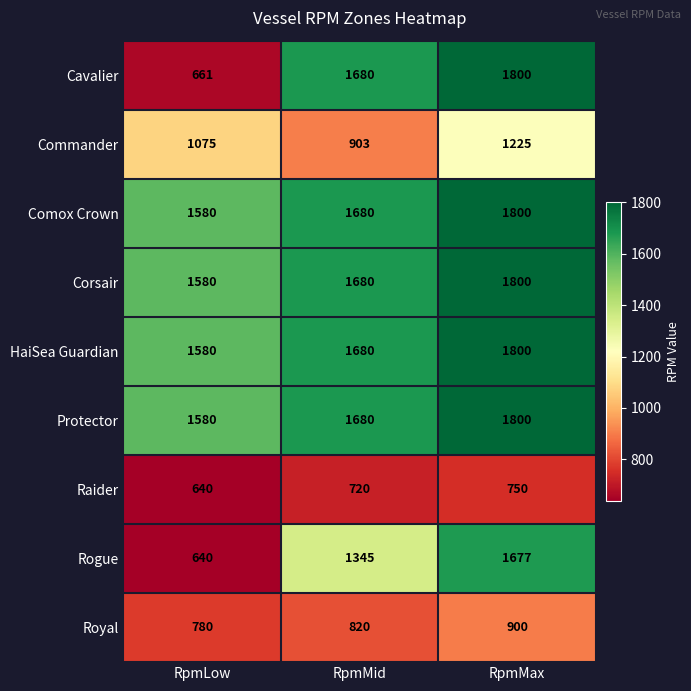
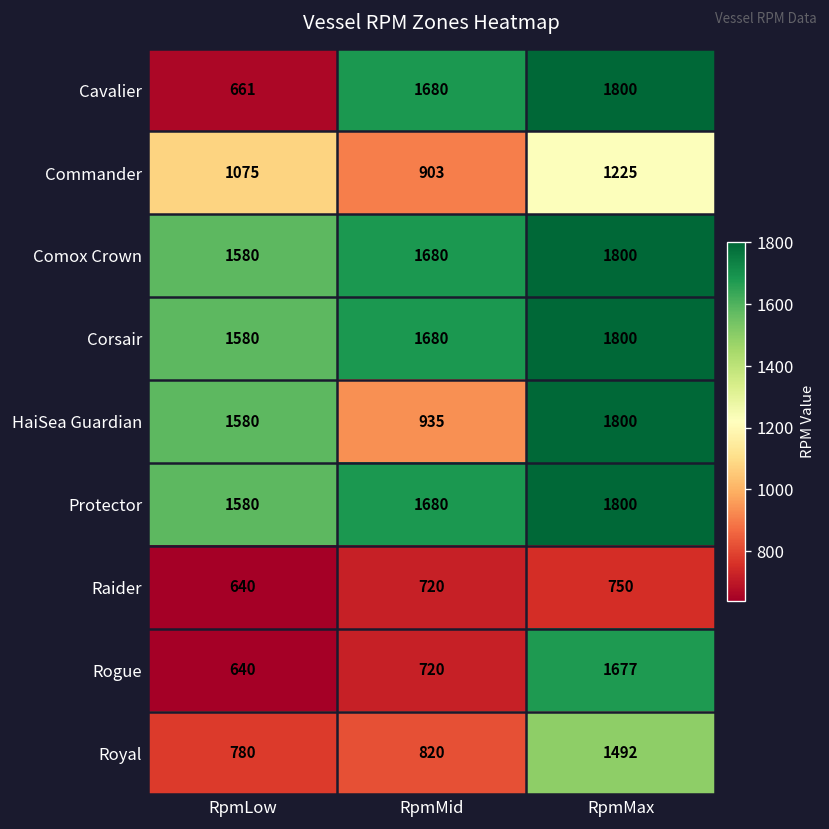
HaiSea Guardian, RpmMid: 1680 -> 935
Rogue, RpmMid: 1345 -> 720
Royal, RpmMax: 900 -> 1492
